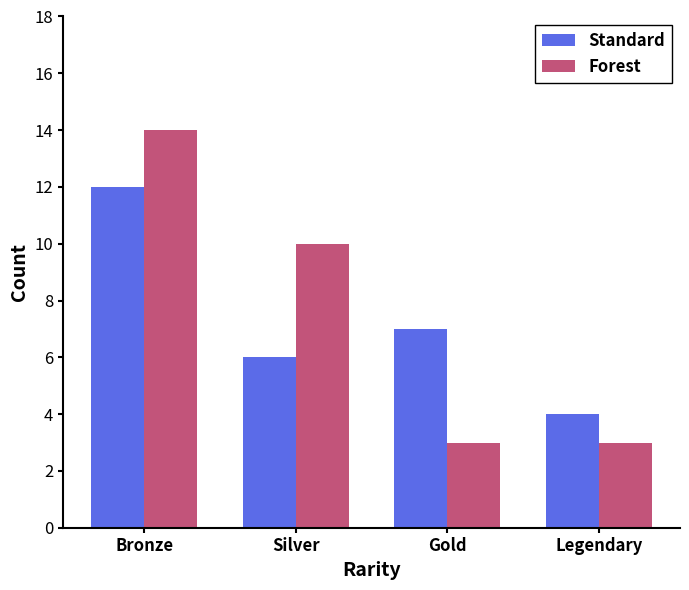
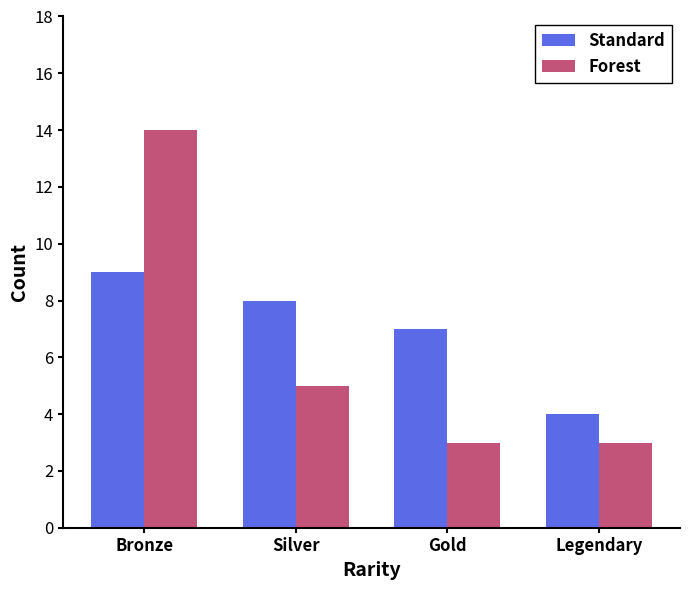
Standard, Bronze: 12 -> 9
Standard, Silver: 6 -> 8
Forest, Silver: 10 -> 5
